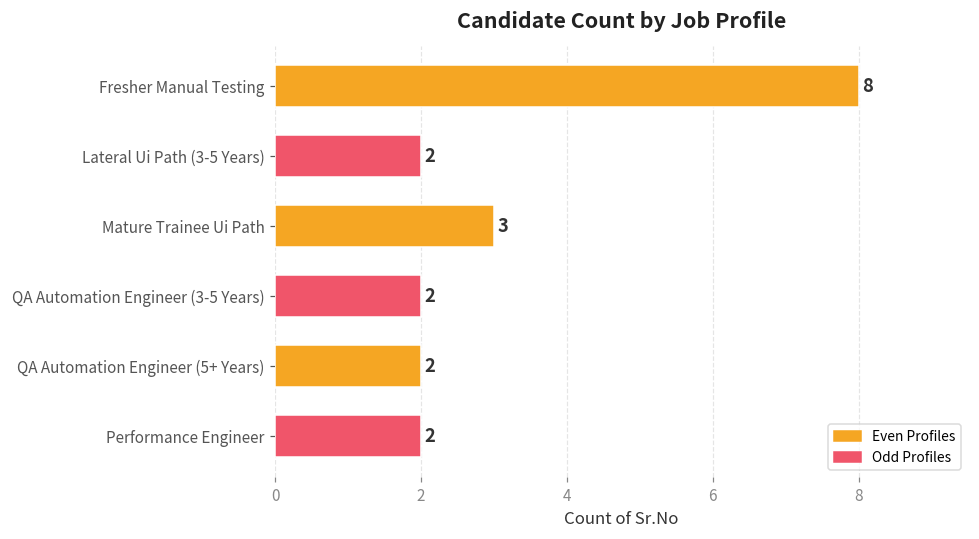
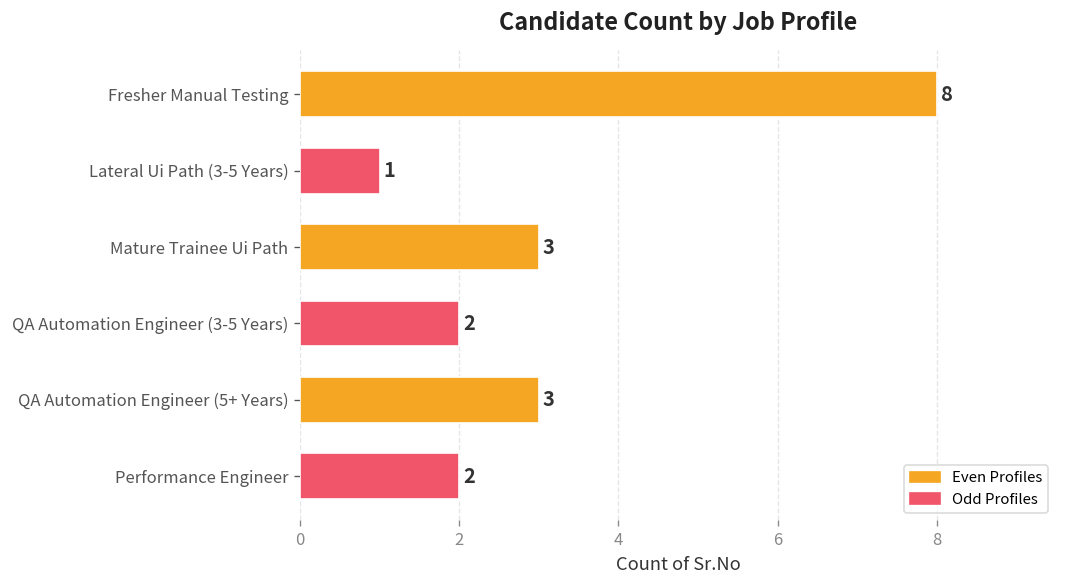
Lateral Ui Path (3-5 Years): 2 -> 1
QA Automation Engineer (5+ Years): 2 -> 3
